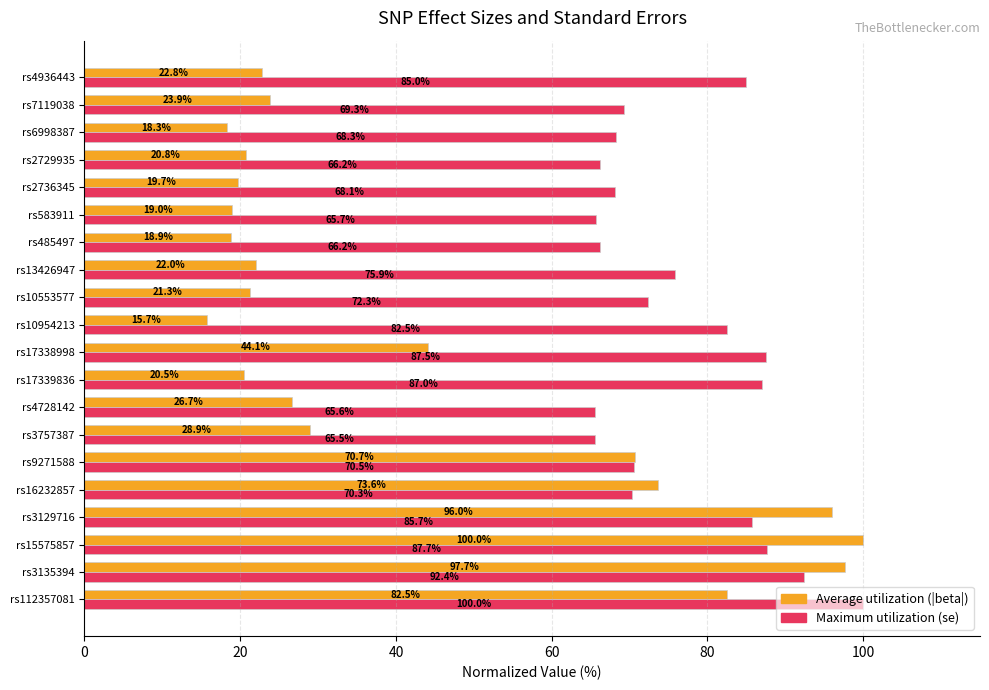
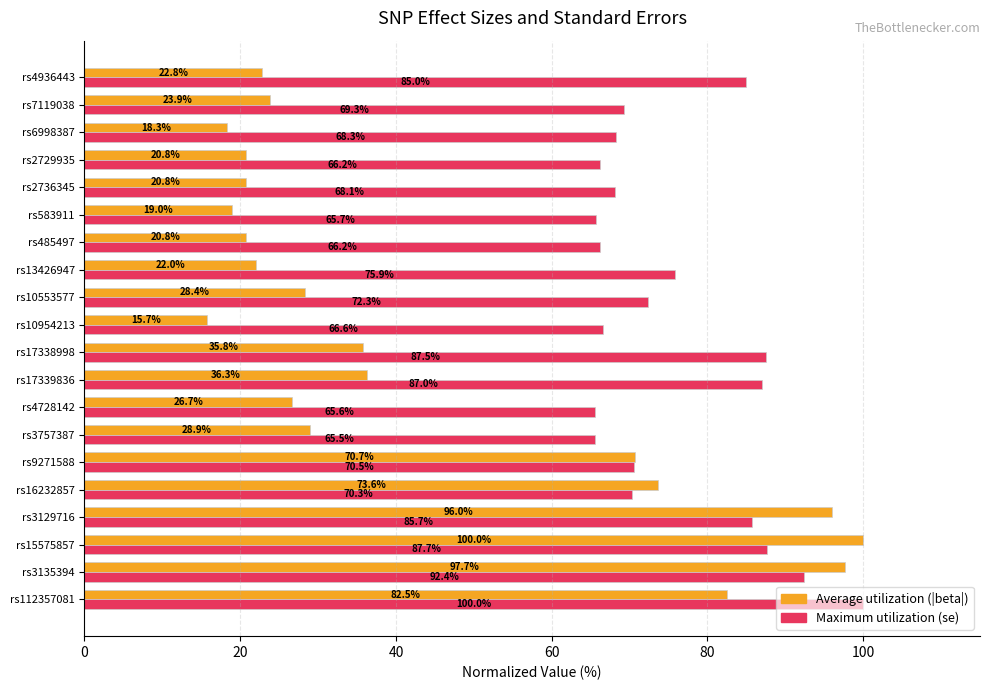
Average utilization (|beta|), rs2736345: 19.7% -> 20.8%
Average utilization (|beta|), rs485497: 18.9% -> 20.8%
Average utilization (|beta|), rs10553577: 21.3% -> 28.4%
Maximum utilization (se), rs10954213: 82.5% -> 66.6%
Average utilization (|beta|), rs17338998: 44.1% -> 35.8%
Average utilization (|beta|), rs17339836: 20.5% -> 36.3%
